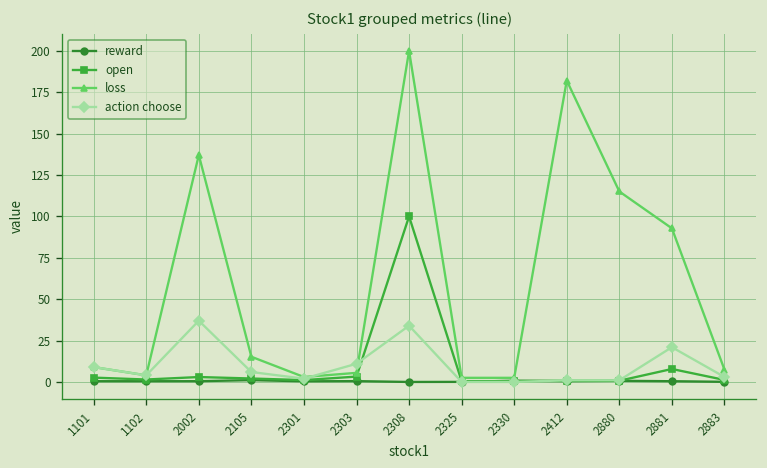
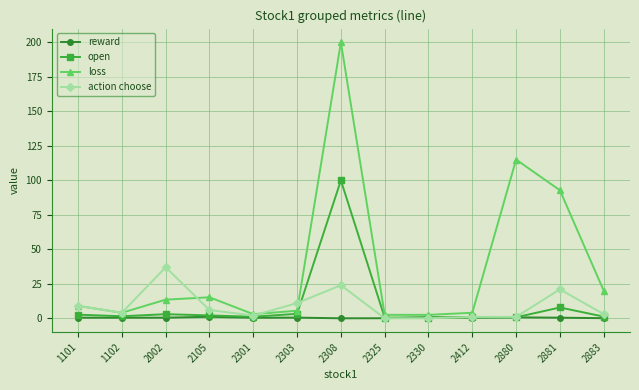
loss, 2002: 137 -> 14
action choose, 2308: 34 -> 24
loss, 2412: 182 -> 4
loss, 2883: 7 -> 20
